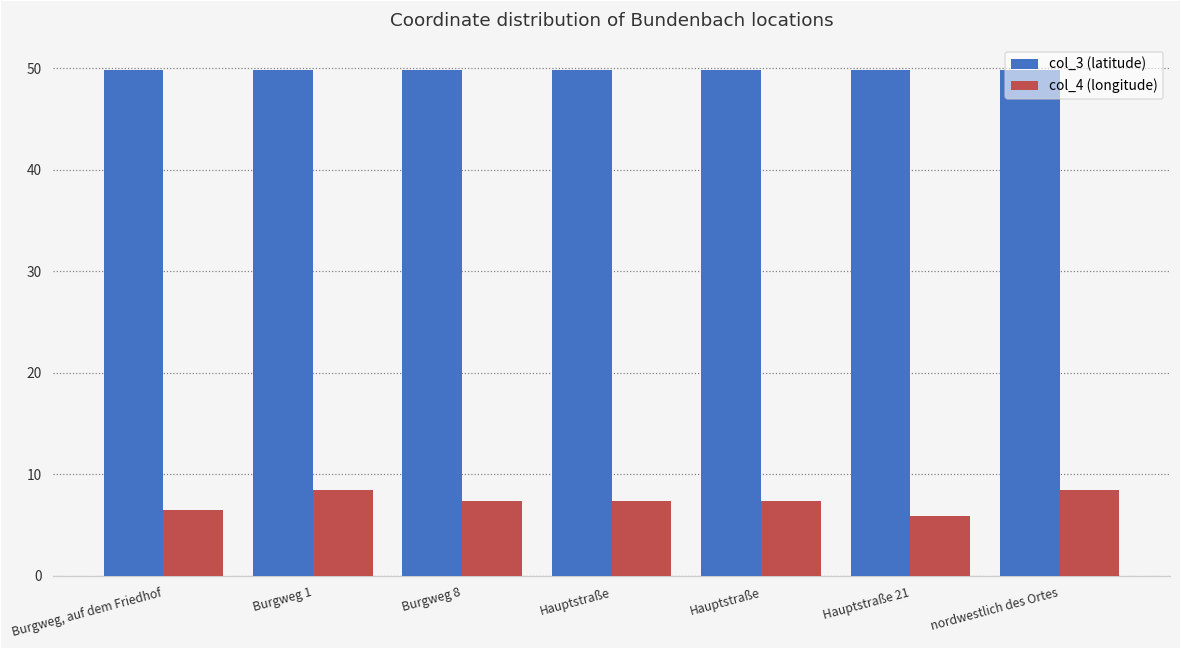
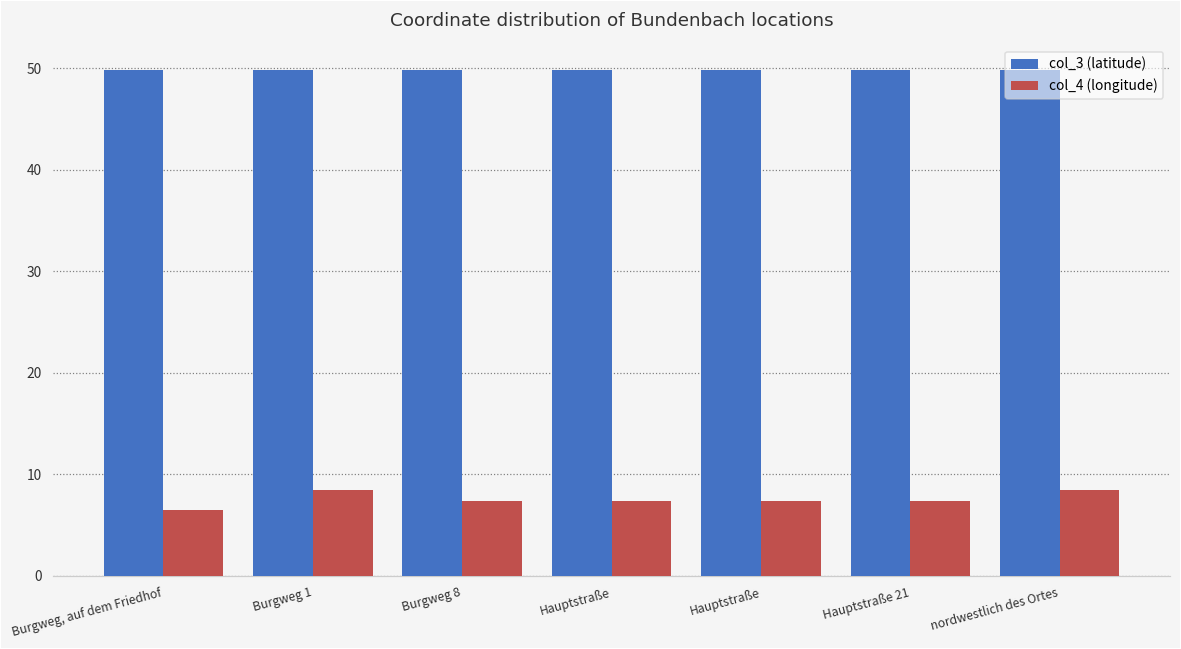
col_4 (longitude), Hauptstraße 21: 6 -> 7
